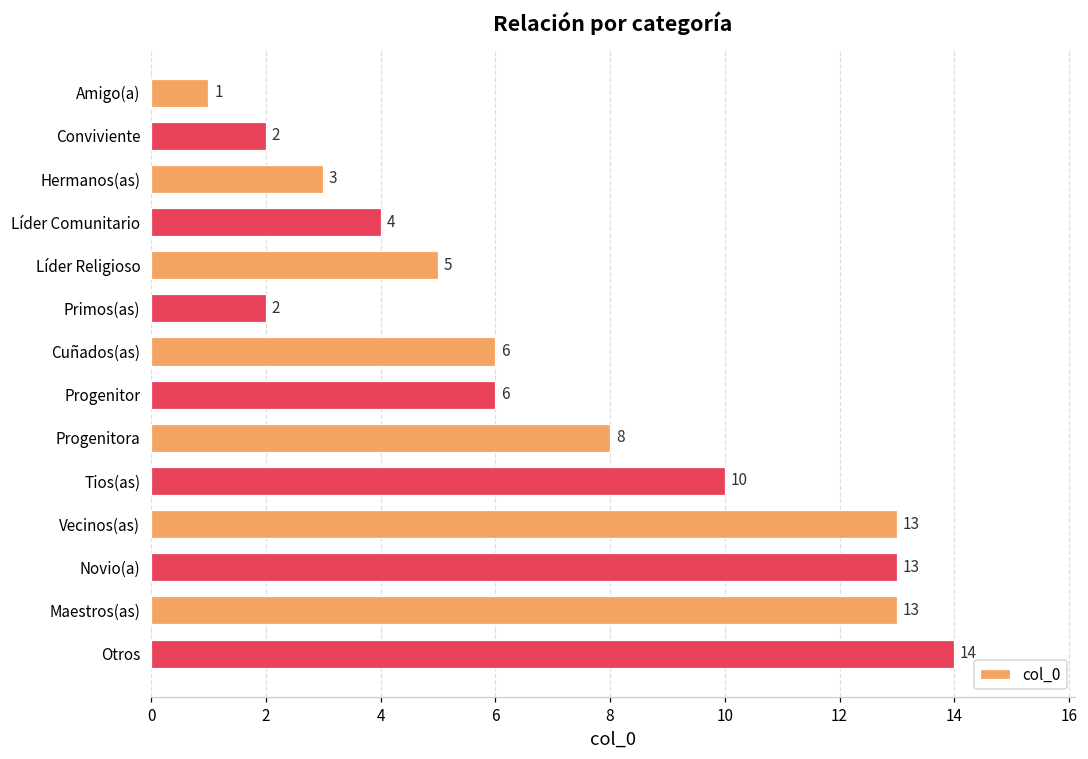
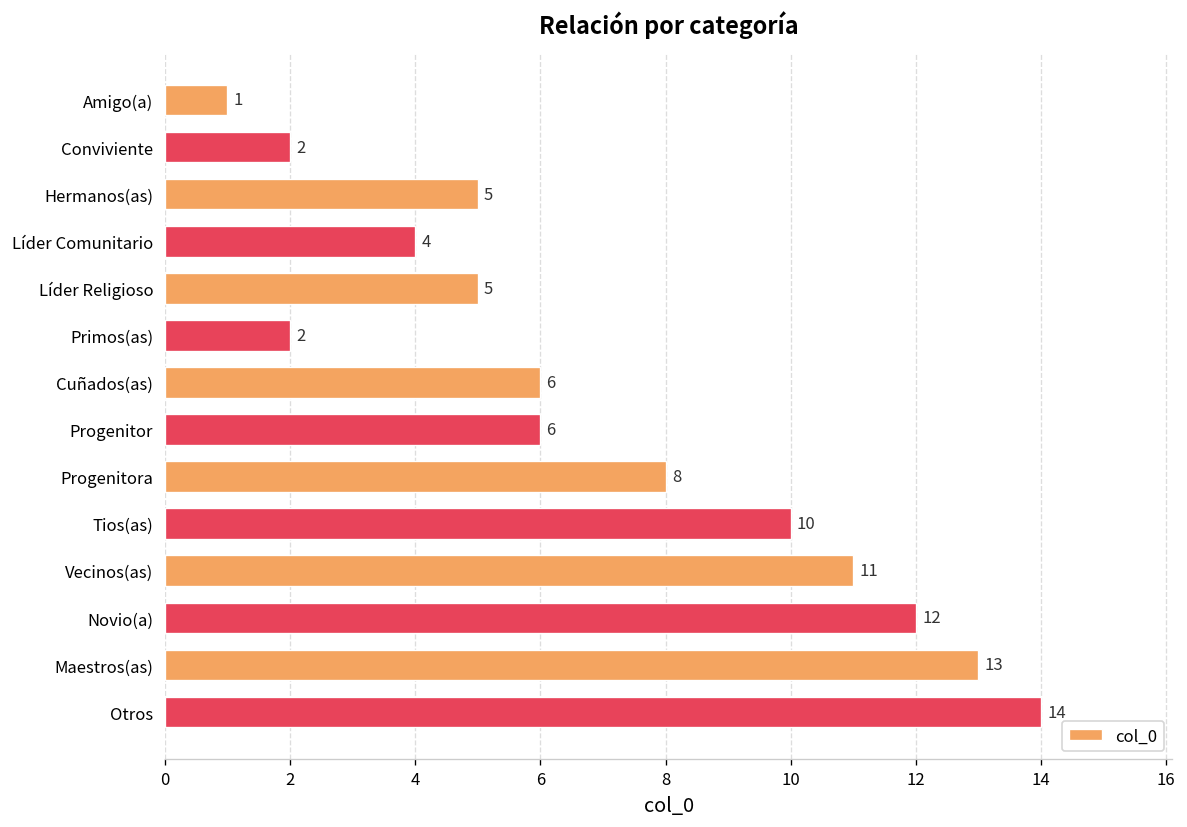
Hermanos(as): 3 -> 5
Vecinos(as): 13 -> 11
Novio(a): 13 -> 12
